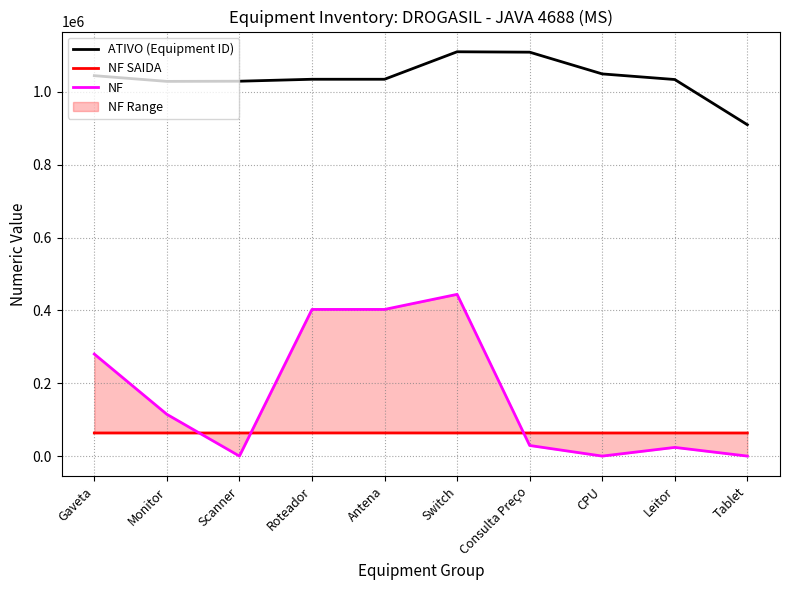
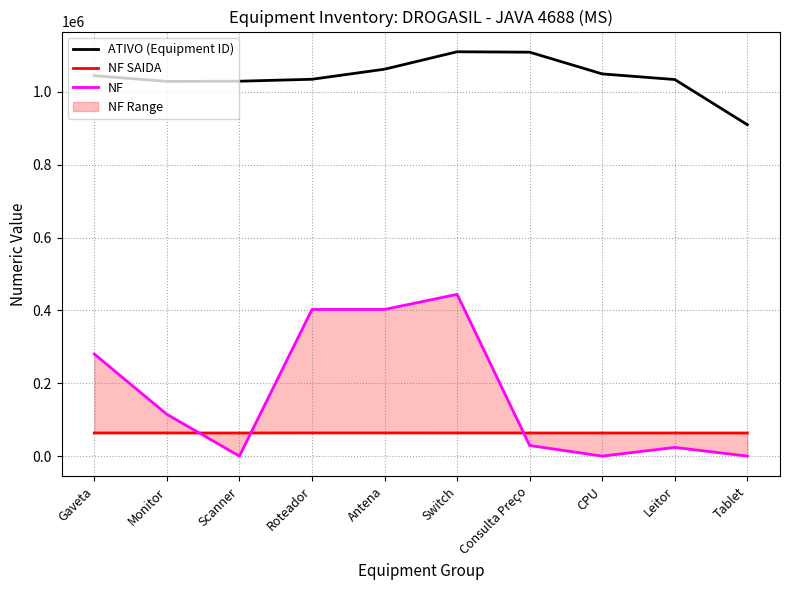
ATIVO (Equipment ID), Antena: 1030000 -> 1060000
